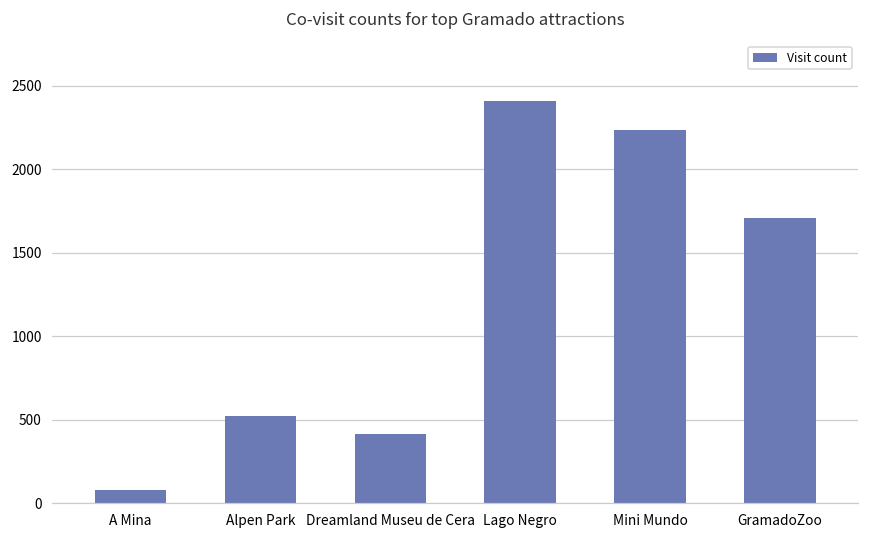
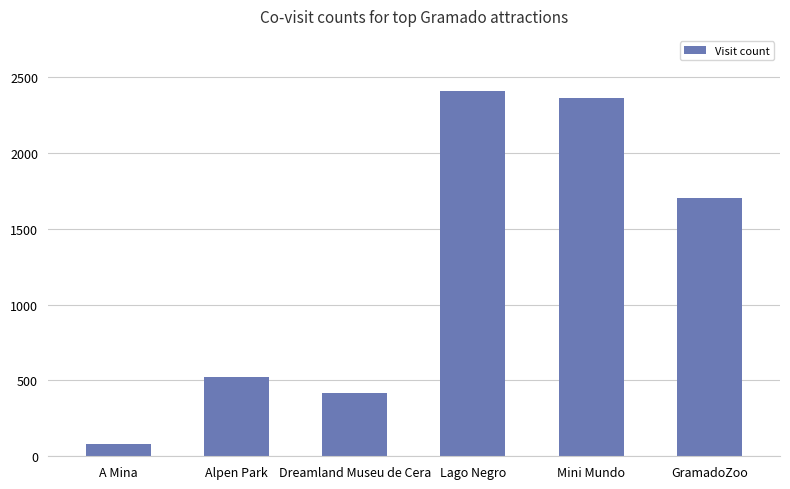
Mini Mundo: 2230 -> 2360
